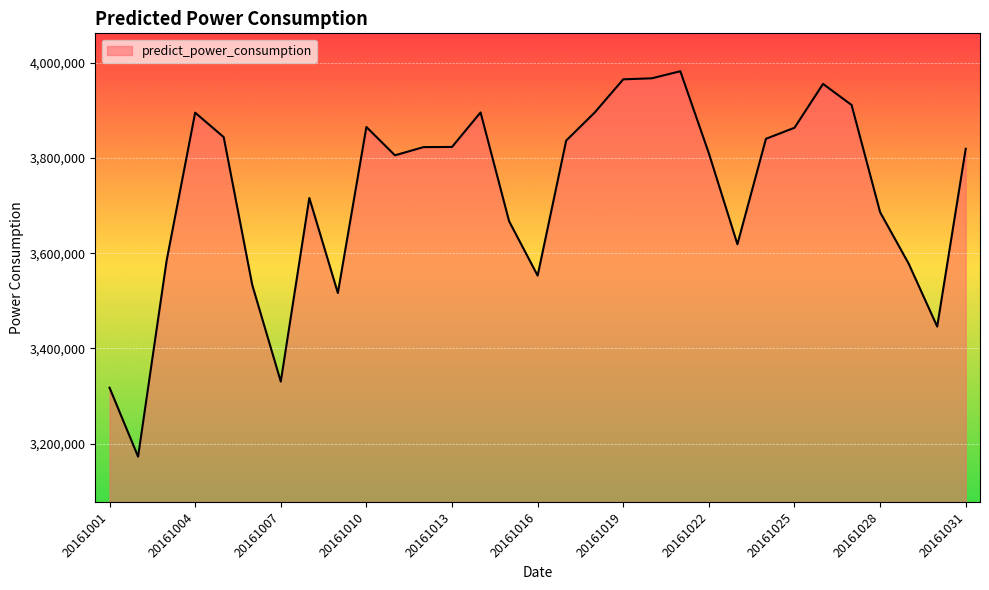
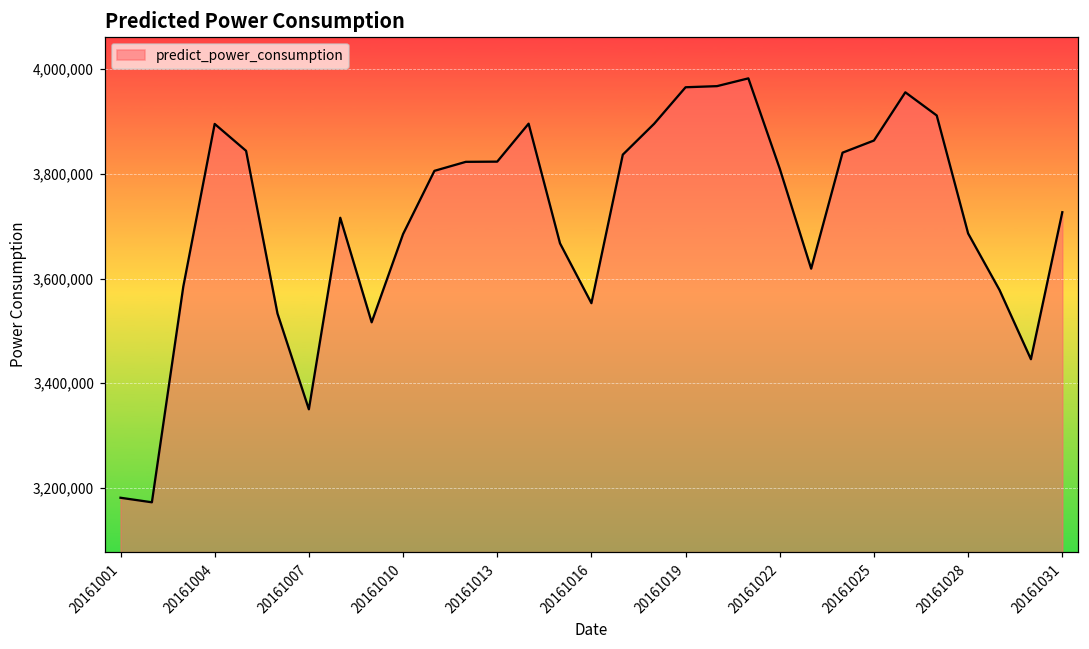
20161001: 3,320,000 -> 3,180,000
20161007: 3,330,000 -> 3,350,000
20161010: 3,870,000 -> 3,680,000
20161031: 3,820,000 -> 3,730,000
